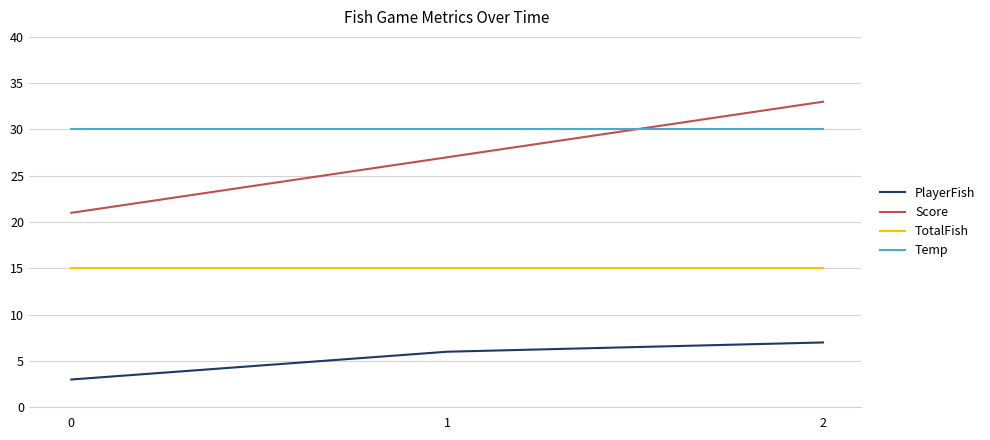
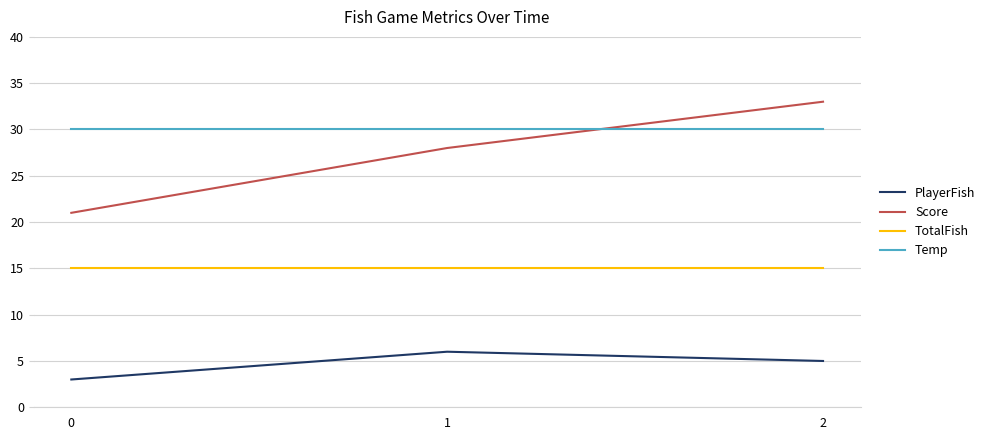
Score, 1: 27 -> 28
PlayerFish, 2: 7 -> 5
